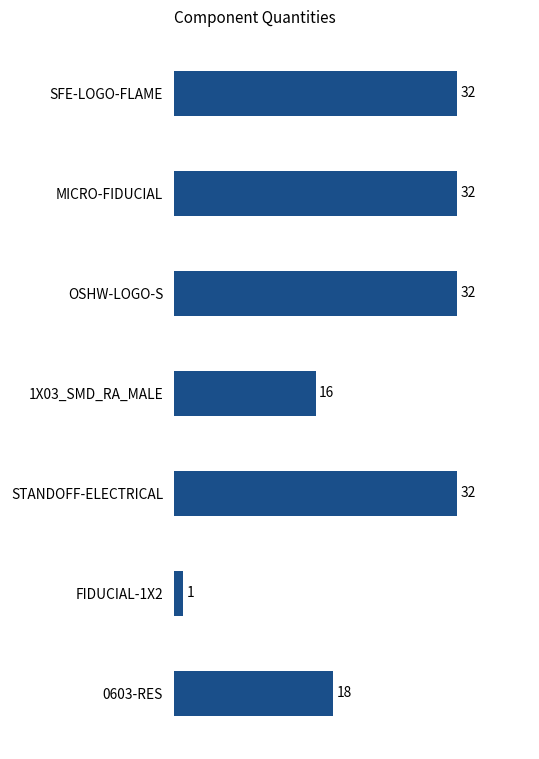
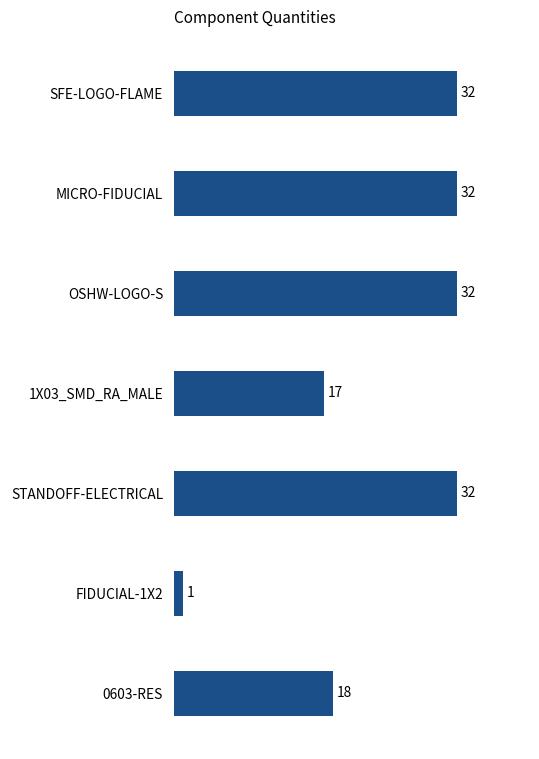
1X03_SMD_RA_MALE: 16 -> 17
